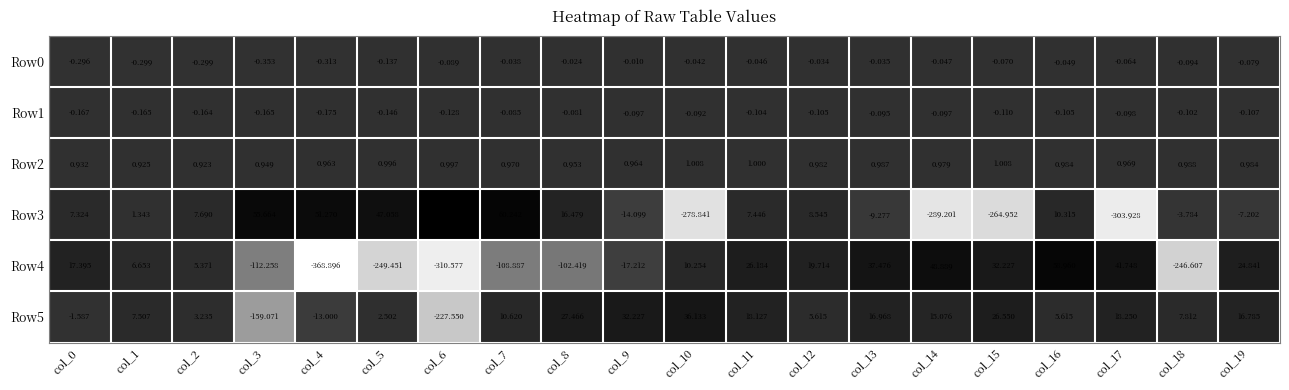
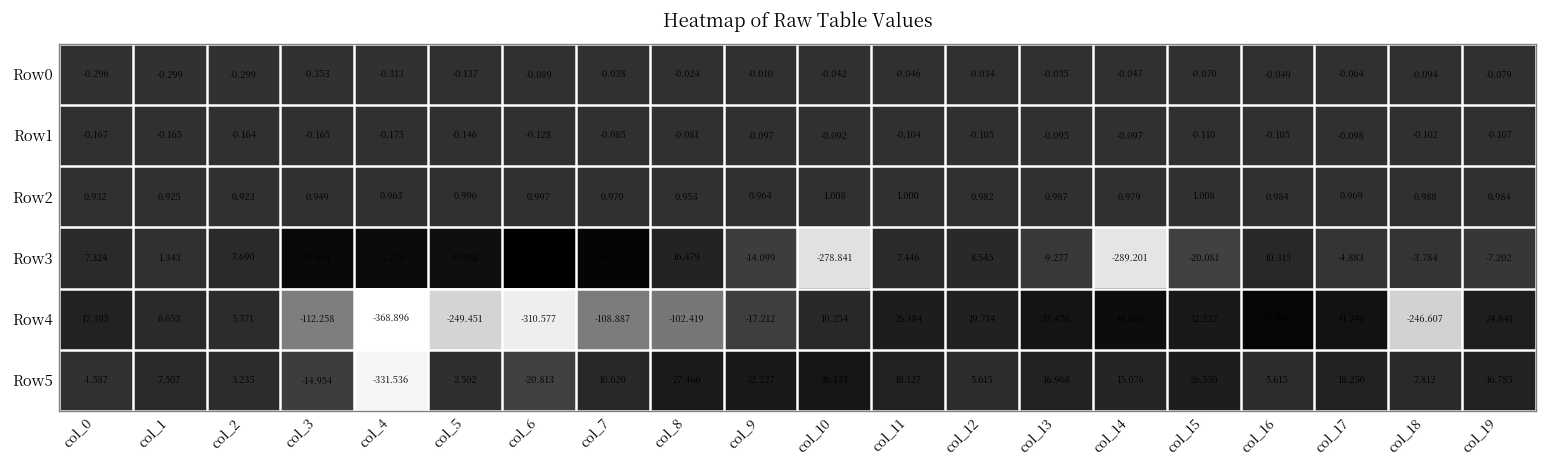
Row3, col_15: -264.952 -> -20.081
Row3, col_17: -303.928 -> -4.883
Row5, col_3: -159.071 -> -14.954
Row5, col_4: -13.000 -> -331.536
Row5, col_6: -227.550 -> -20.813
